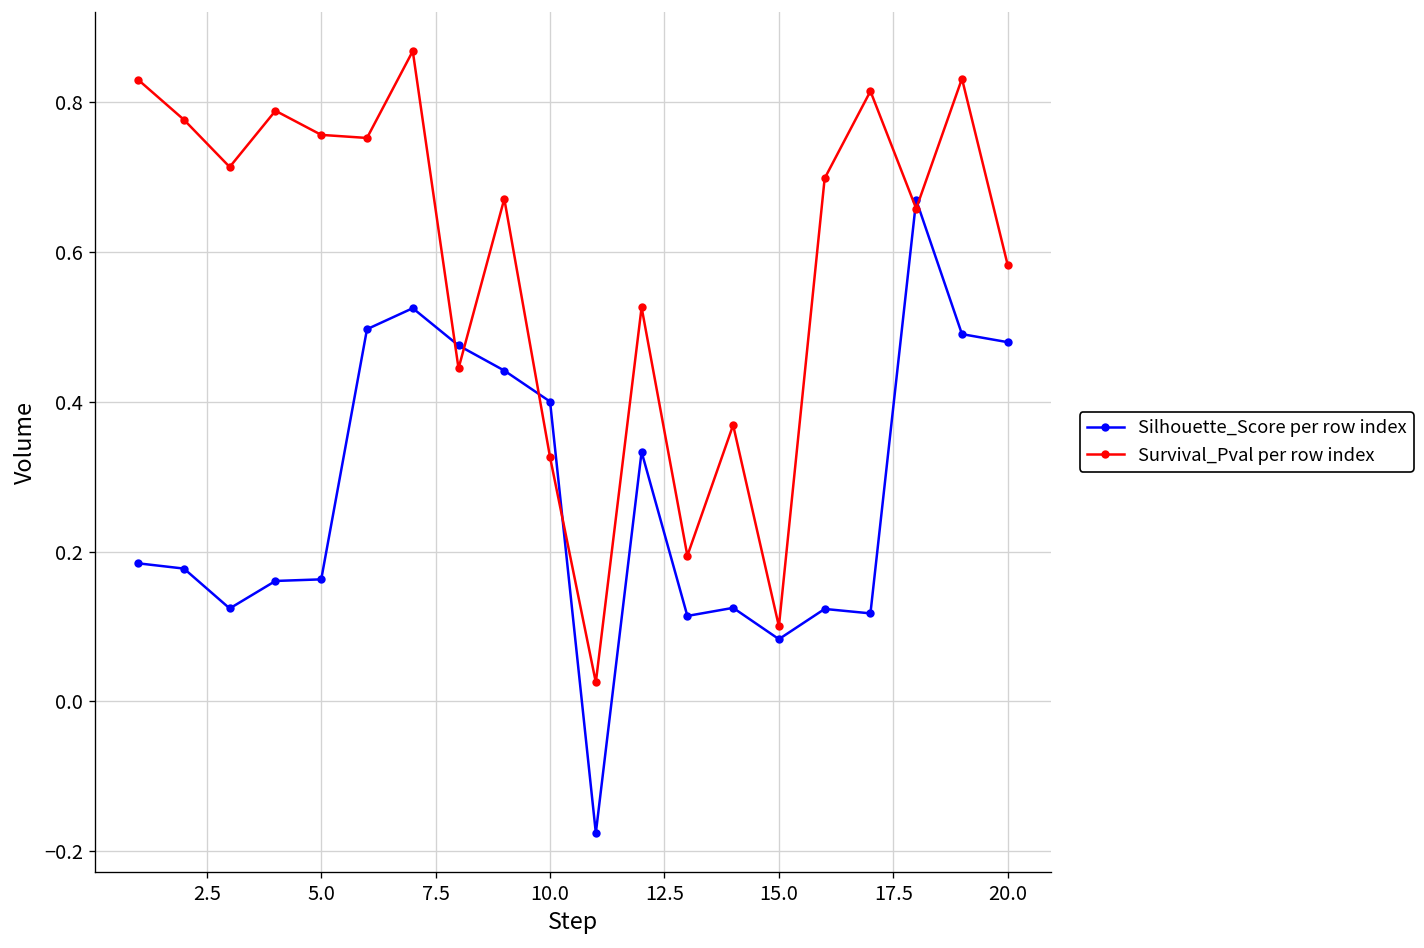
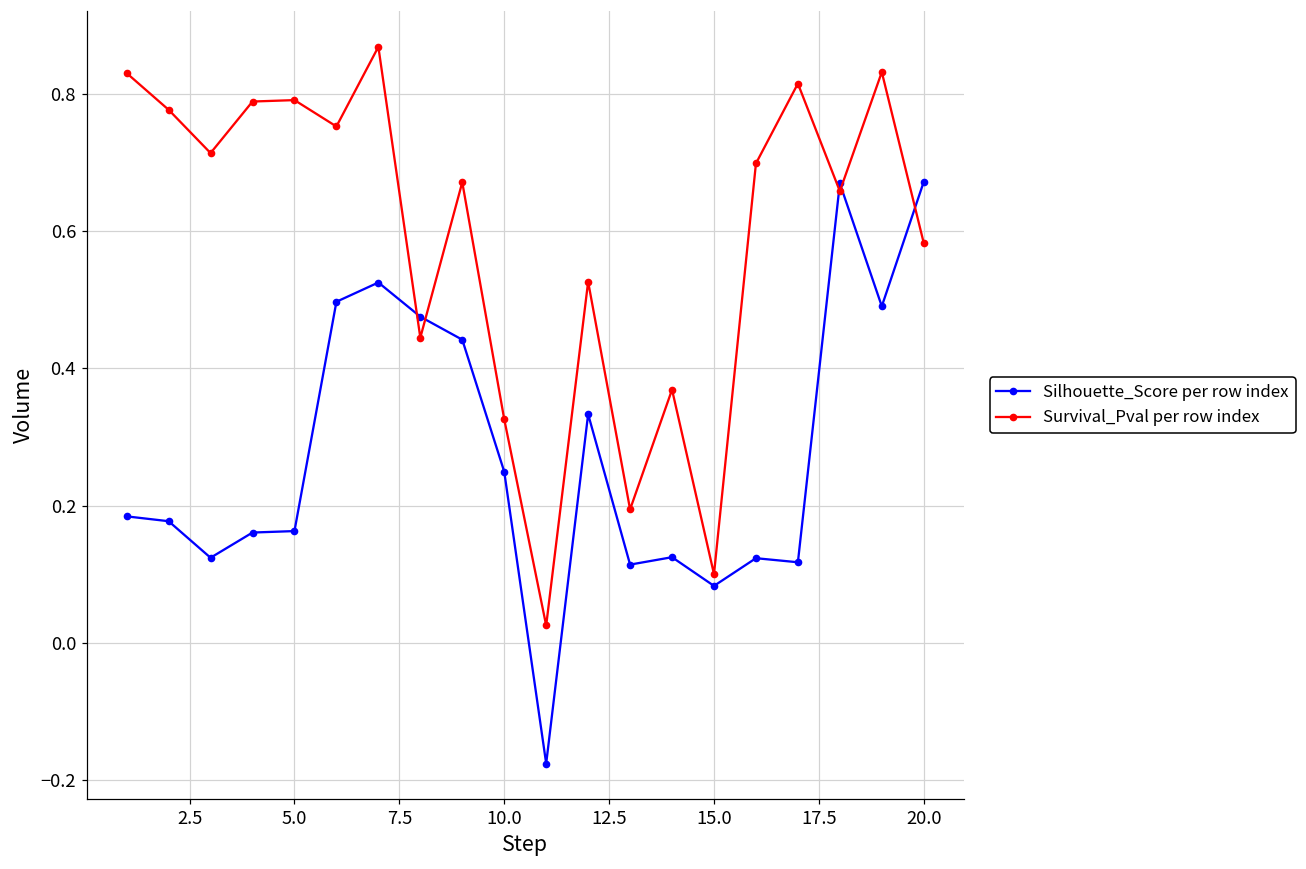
Survival_Pval per row index, 5.0: 0.76 -> 0.79
Silhouette_Score per row index, 10.0: 0.40 -> 0.25
Silhouette_Score per row index, 20.0: 0.48 -> 0.67
